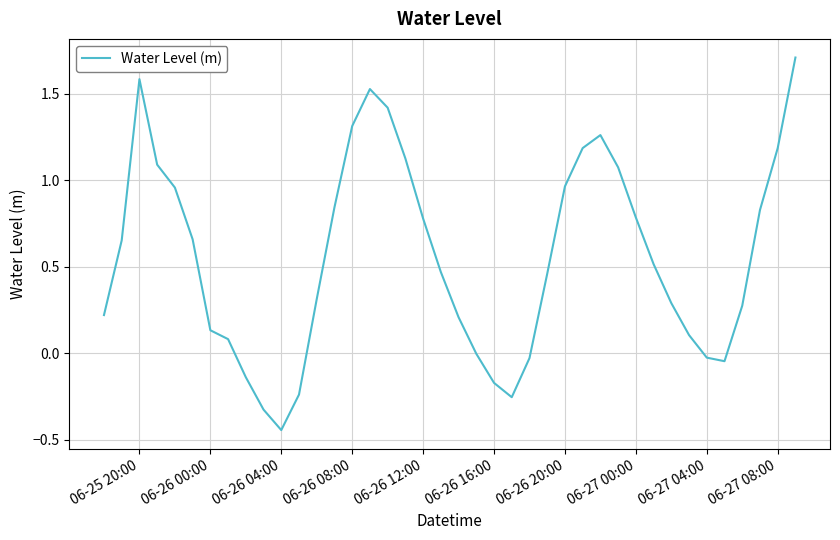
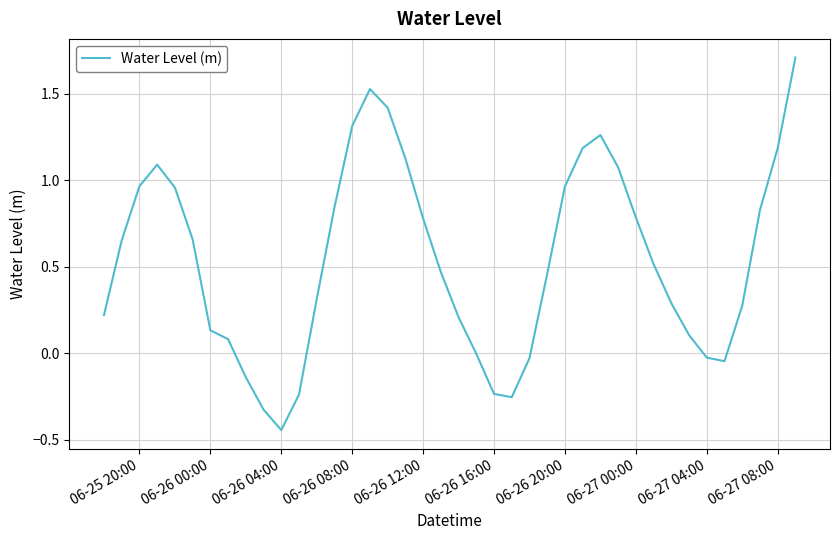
06-25 20:00: 1.59 -> 0.97
06-26 16:00: -0.17 -> -0.23
